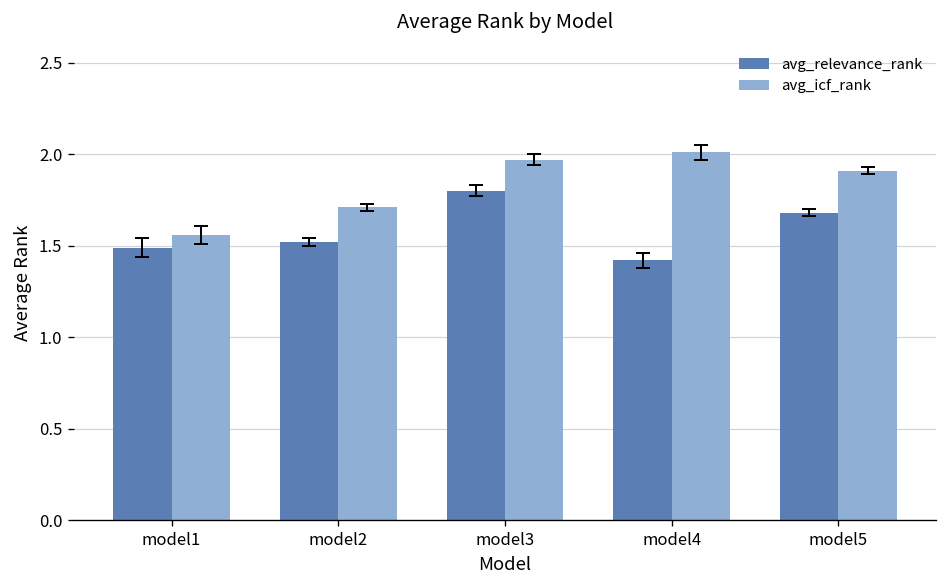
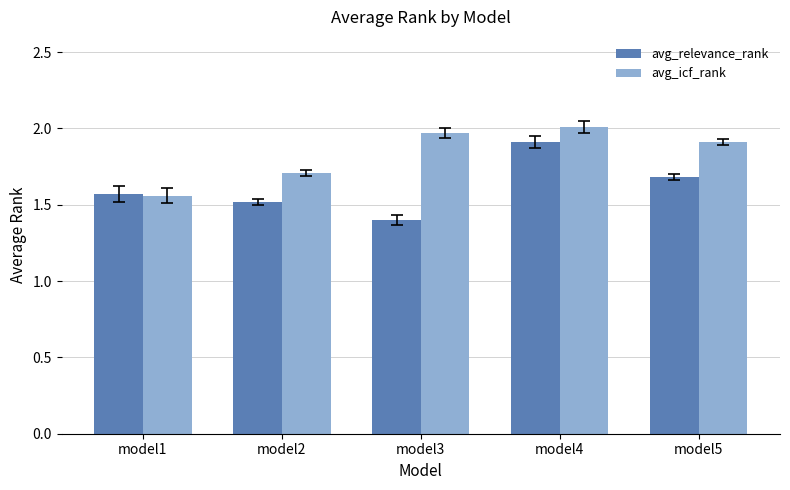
avg_relevance_rank, model1: 1.49 -> 1.57
avg_relevance_rank, model3: 1.8 -> 1.4
avg_relevance_rank, model4: 1.42 -> 1.91
